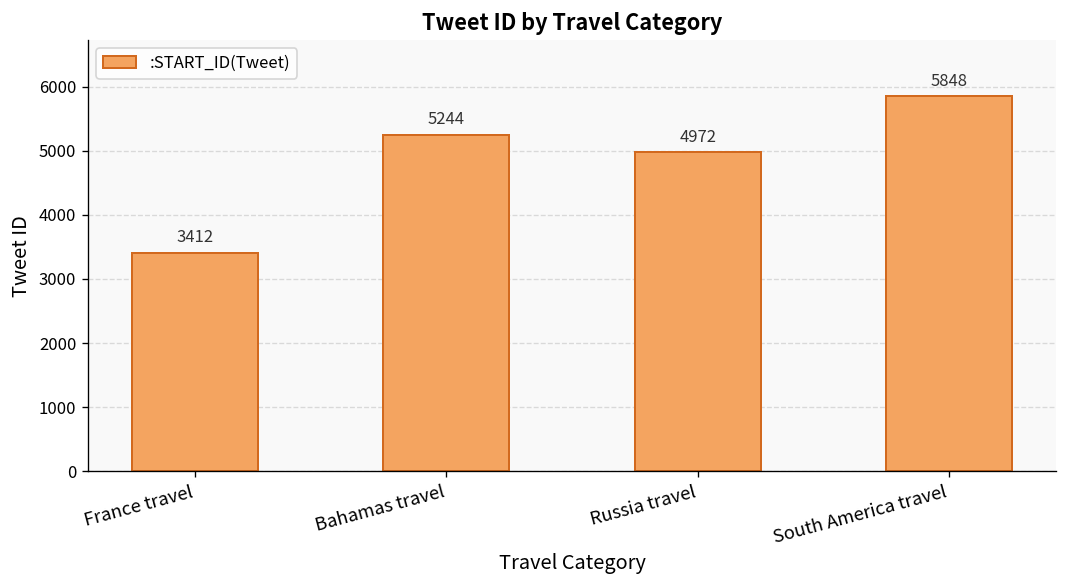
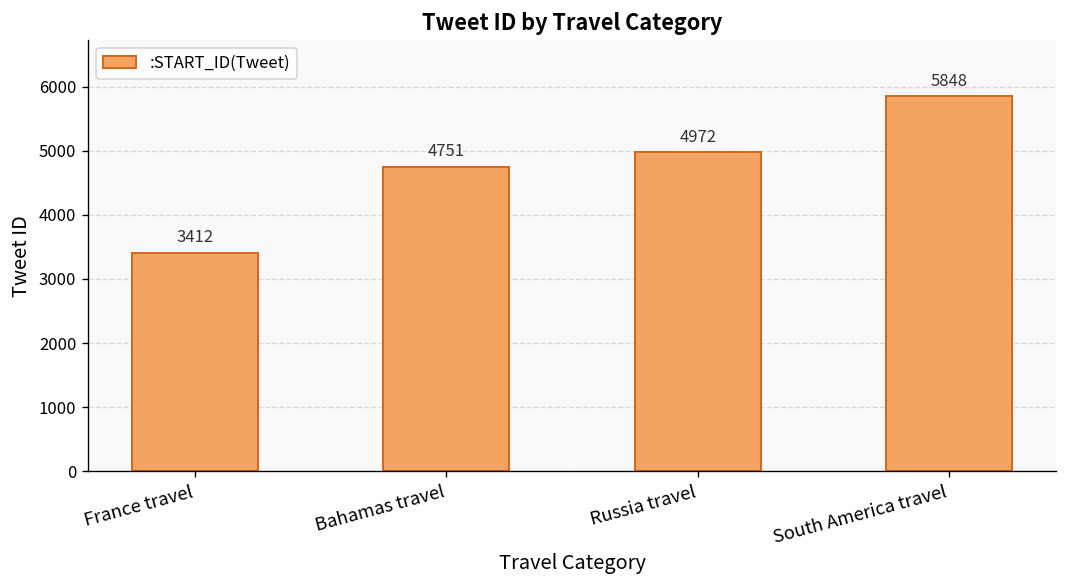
Bahamas travel: 5244 -> 4751
